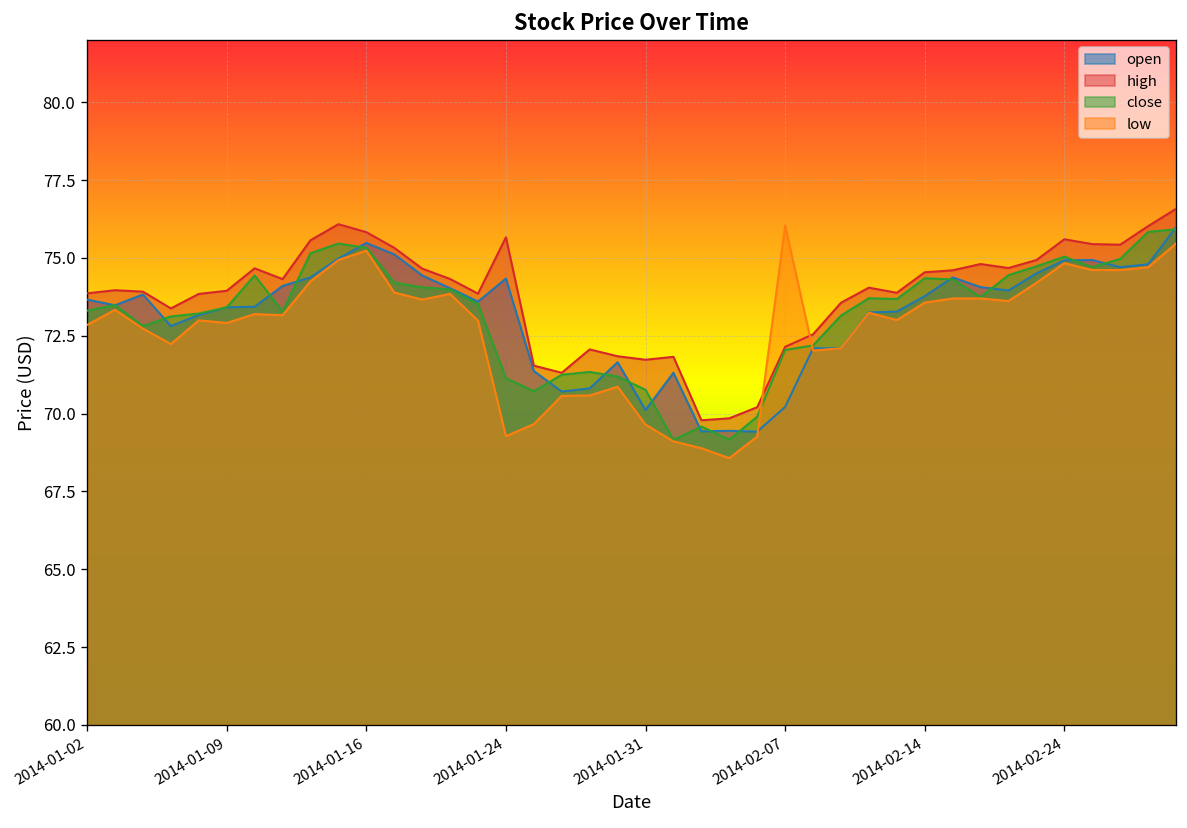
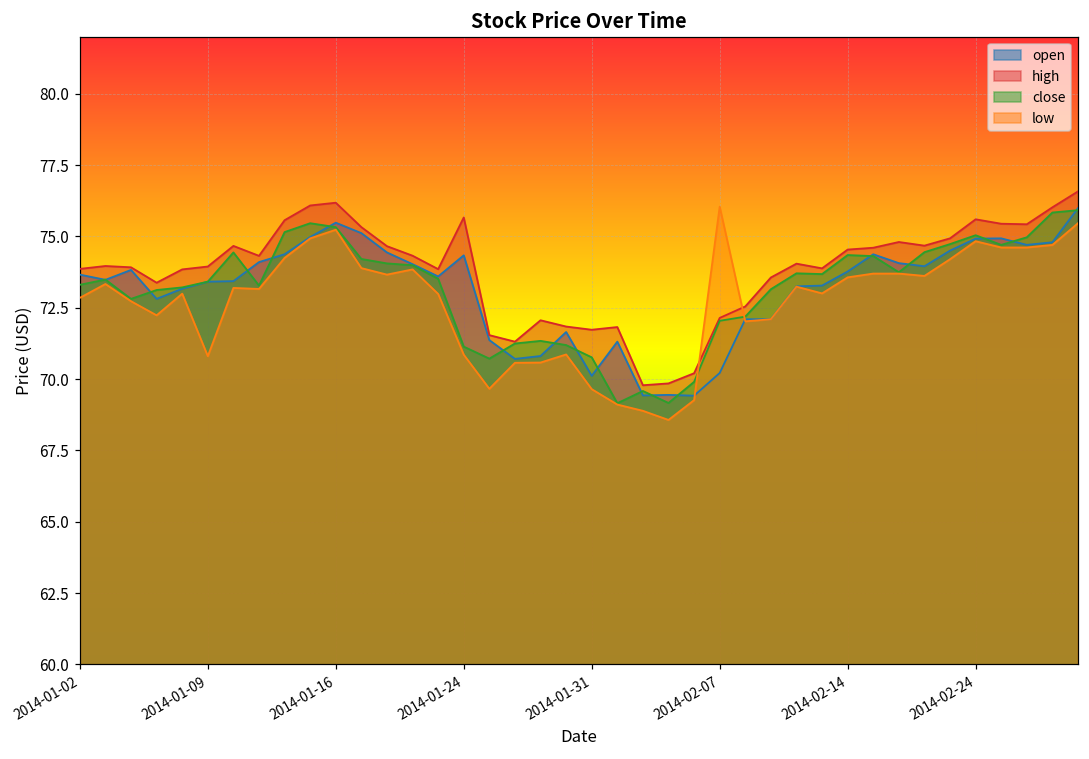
low, 2014-01-09: 72.9 -> 70.8
high, 2014-01-16: 75.8 -> 76.2
low, 2014-01-24: 69.3 -> 70.9
